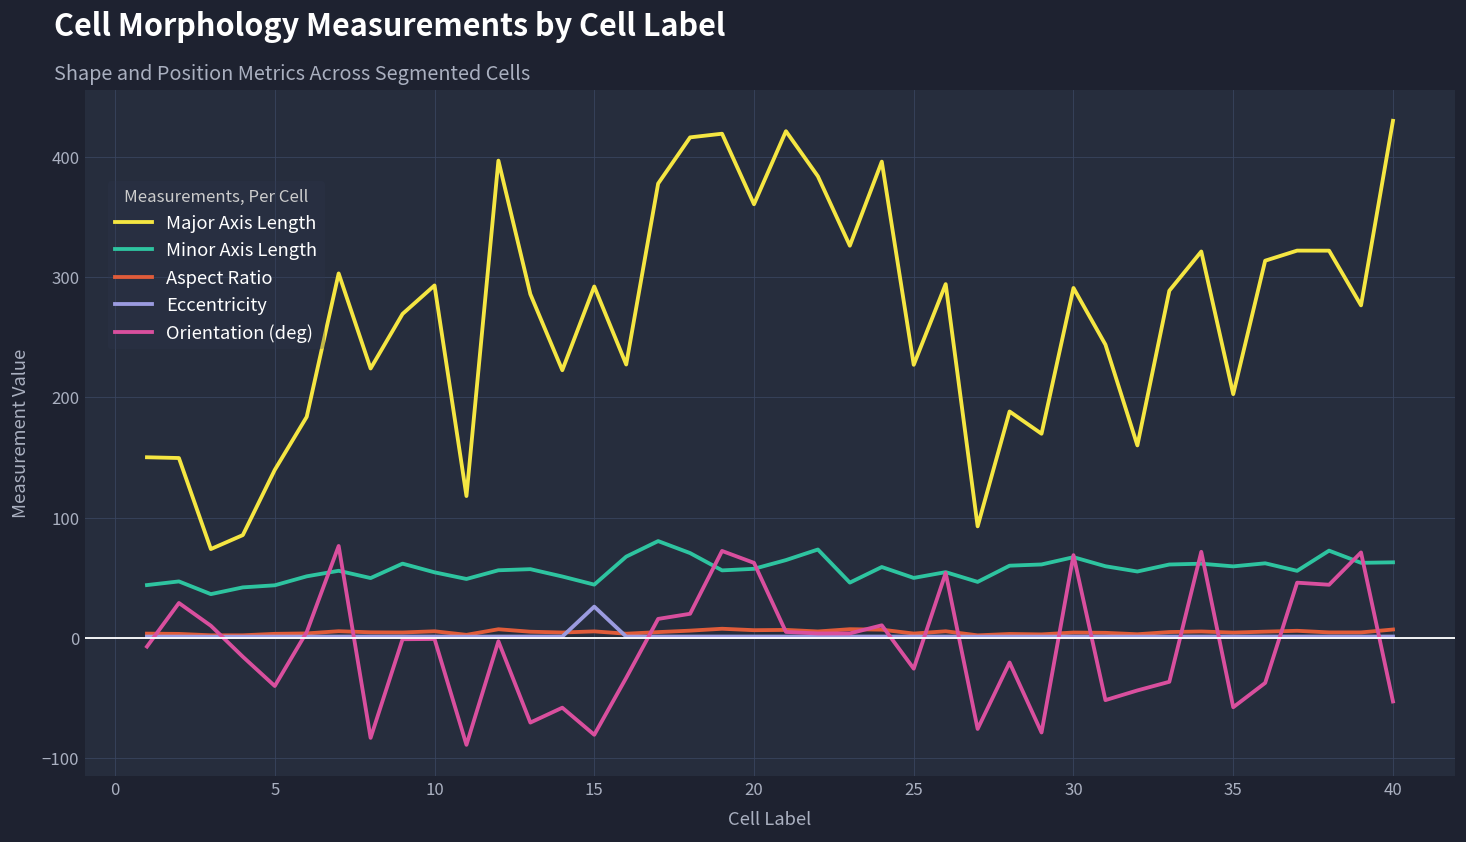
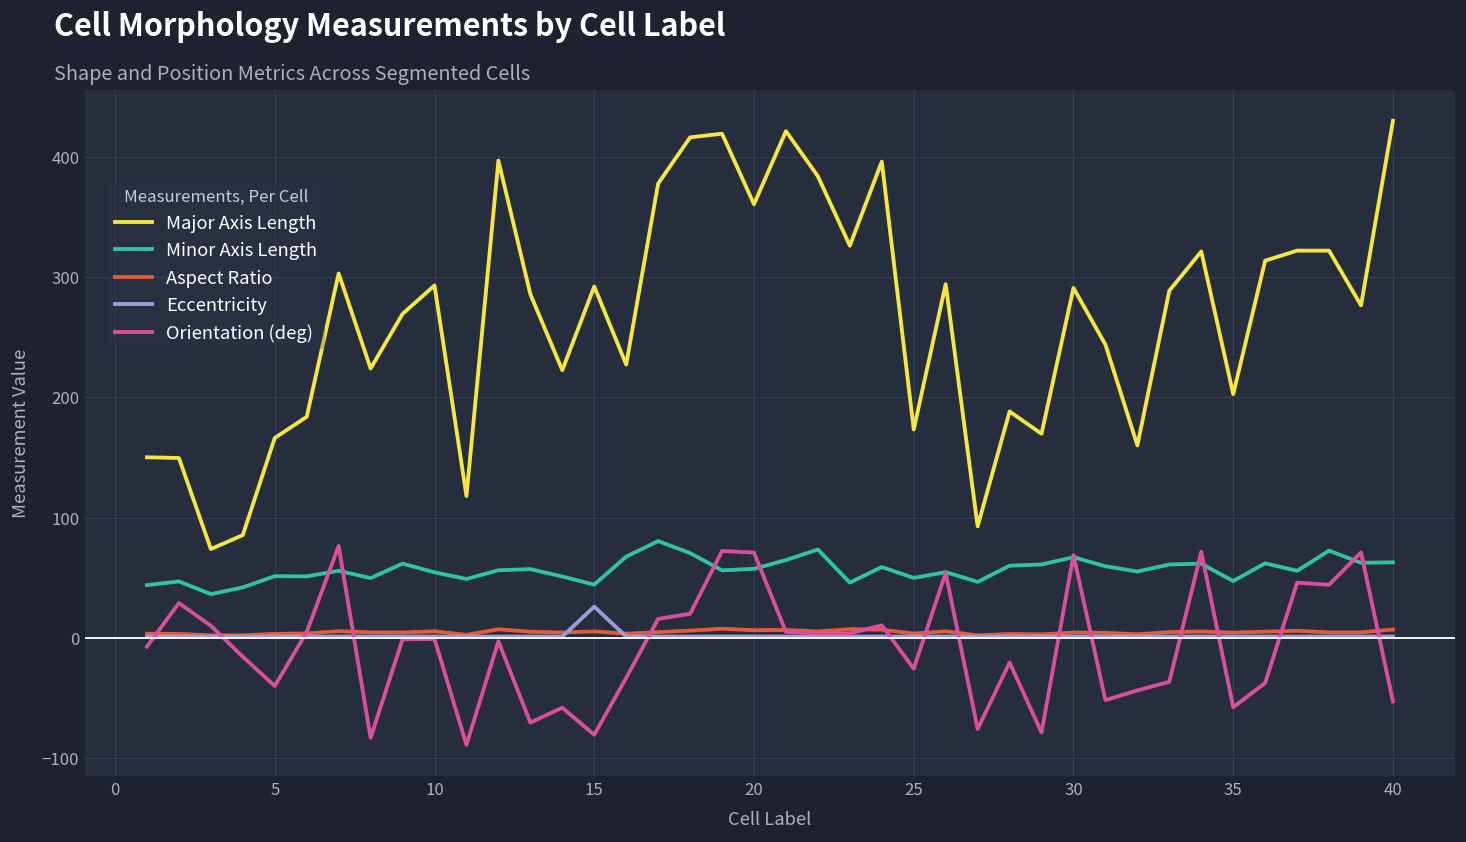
Major Axis Length, 5: 140 -> 166
Minor Axis Length, 5: 44 -> 51
Orientation (deg), 20: 62 -> 71
Major Axis Length, 25: 227 -> 173
Minor Axis Length, 35: 59 -> 47
